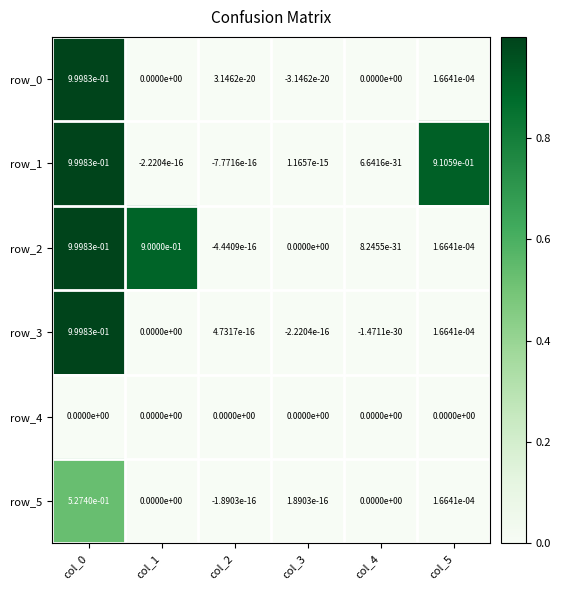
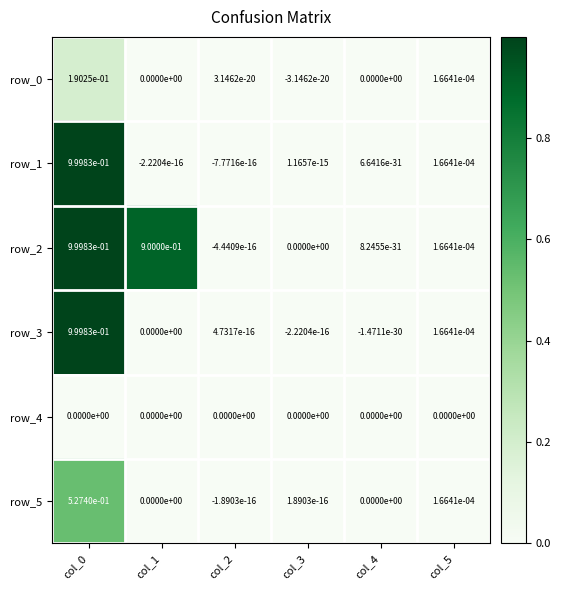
row_0, col_0: 9.9983e-01 -> 1.9025e-01
row_1, col_5: 9.1059e-01 -> 1.6641e-04
